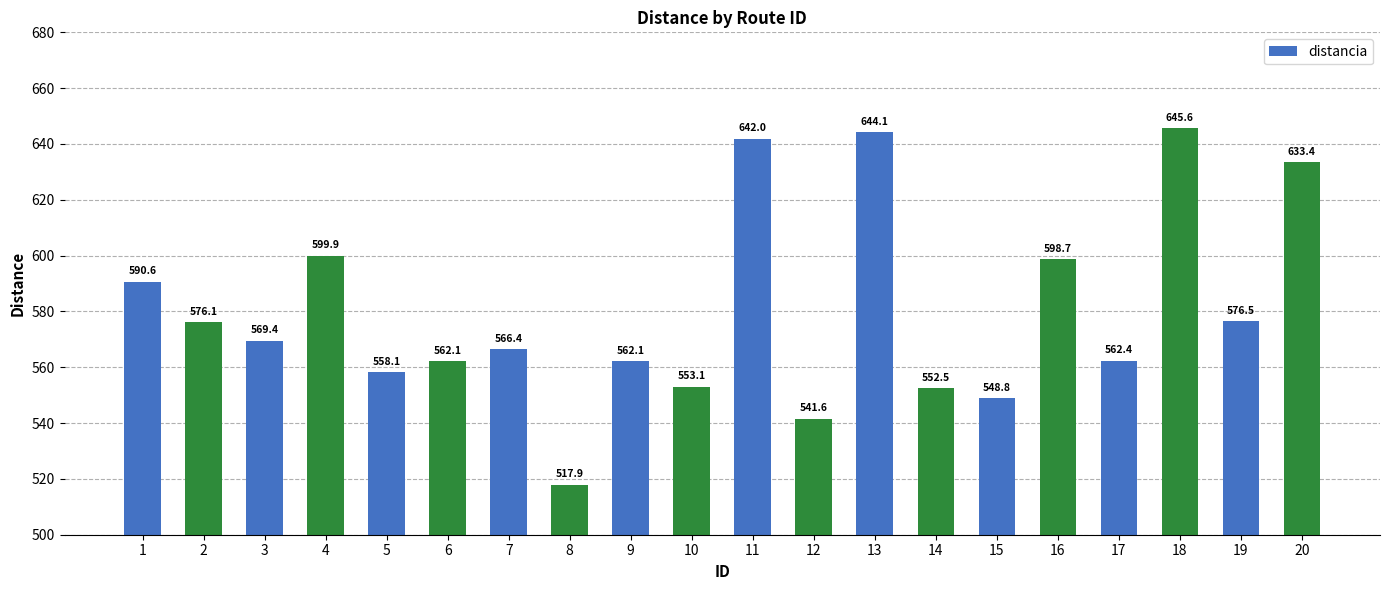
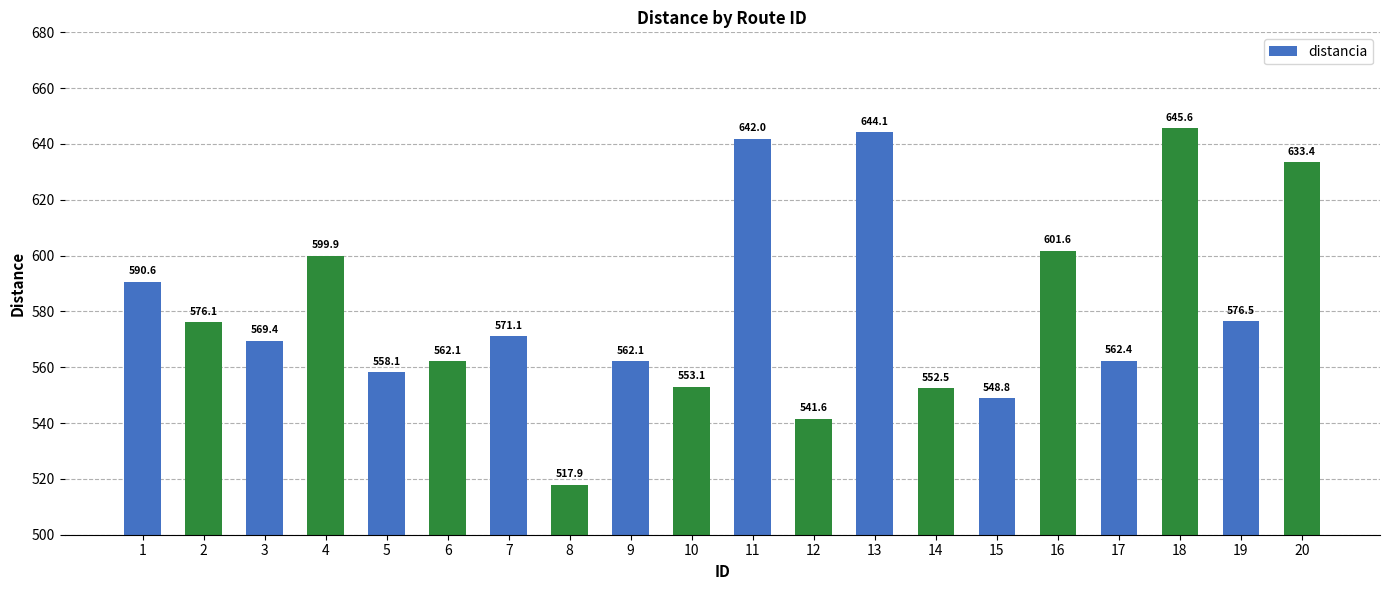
7: 566.4 -> 571.1
16: 598.7 -> 601.6
